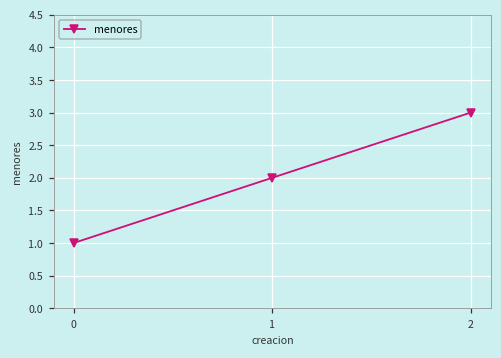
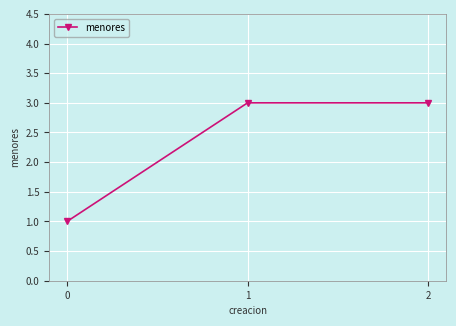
1: 2 -> 3
